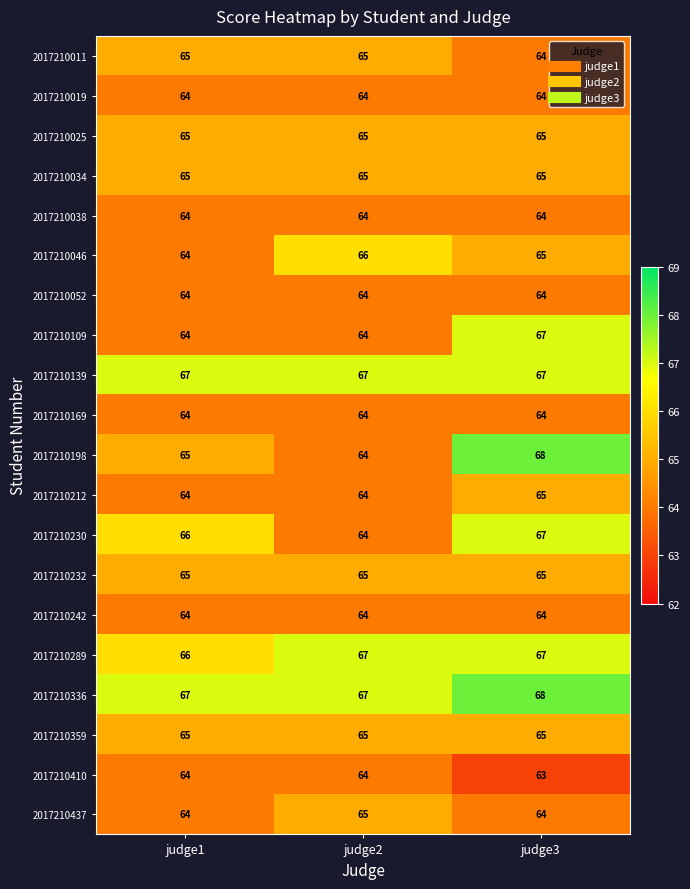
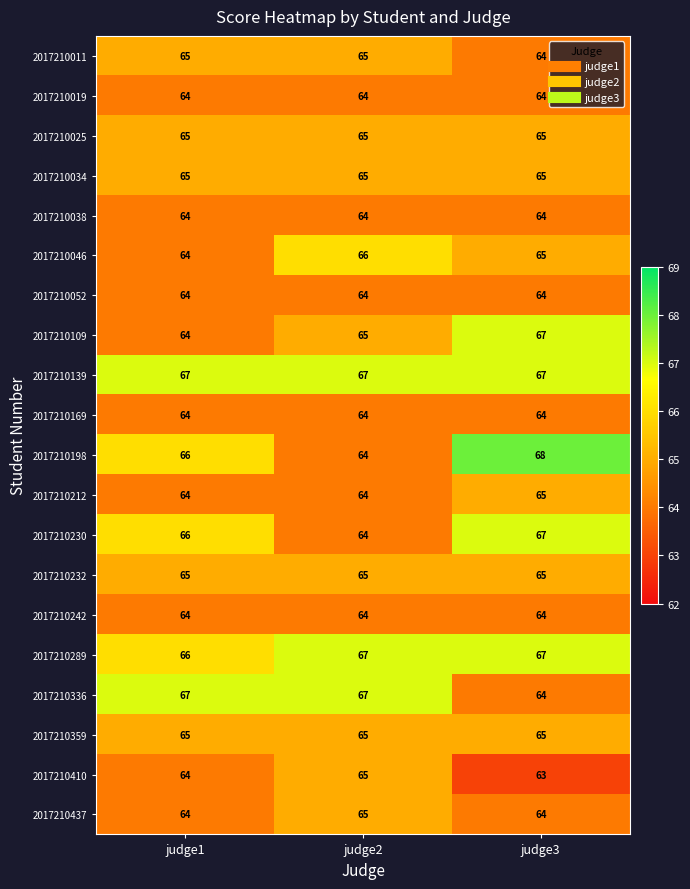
2017210109, judge2: 64 -> 65
2017210198, judge1: 65 -> 66
2017210336, judge3: 68 -> 64
2017210410, judge2: 64 -> 65
